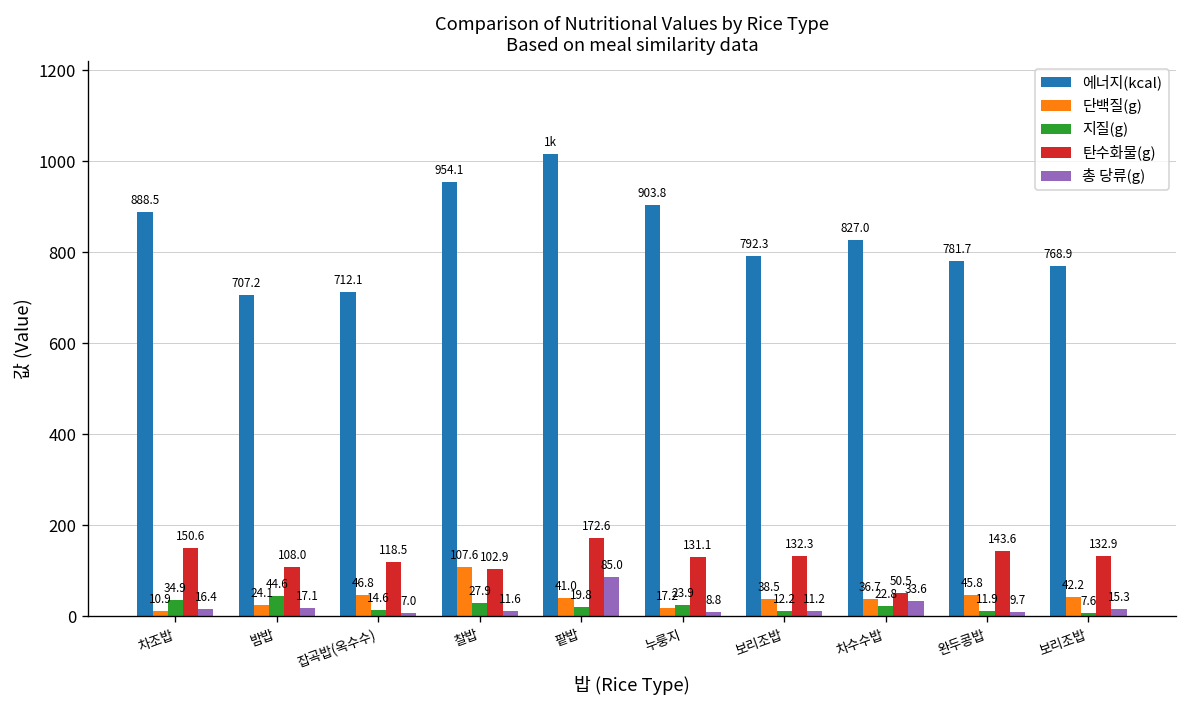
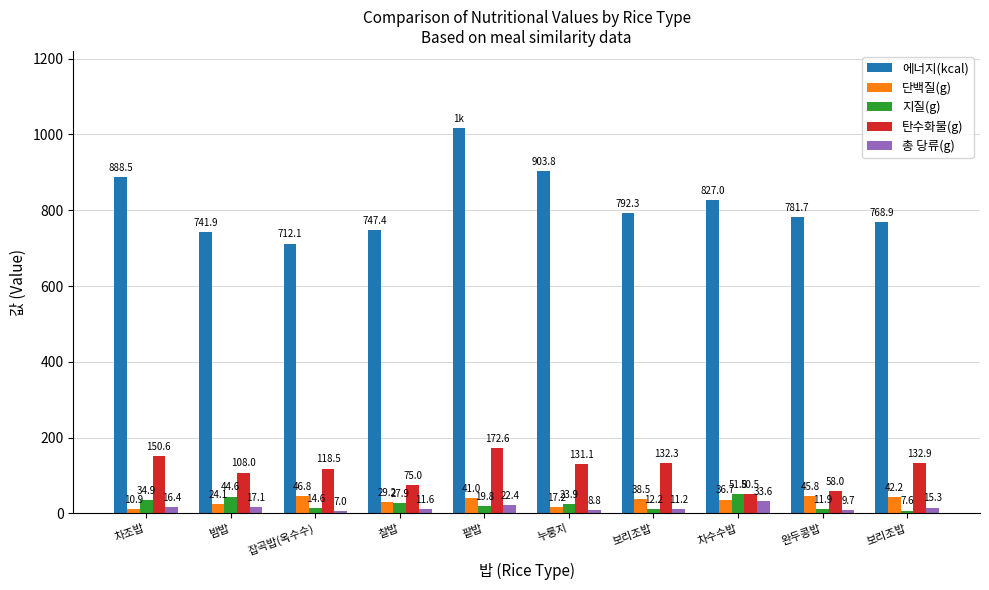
에너지(kcal), 밤밥: 707.2 -> 741.9
에너지(kcal), 찰밥: 954.1 -> 747.4
단백질(g), 찰밥: 107.6 -> 29.2
탄수화물(g), 찰밥: 102.9 -> 75.0
총 당류(g), 팥밥: 85.0 -> 22.4
지질(g), 차수수밥: 22.8 -> 51.8
탄수화물(g), 완두콩밥: 143.6 -> 58.0
